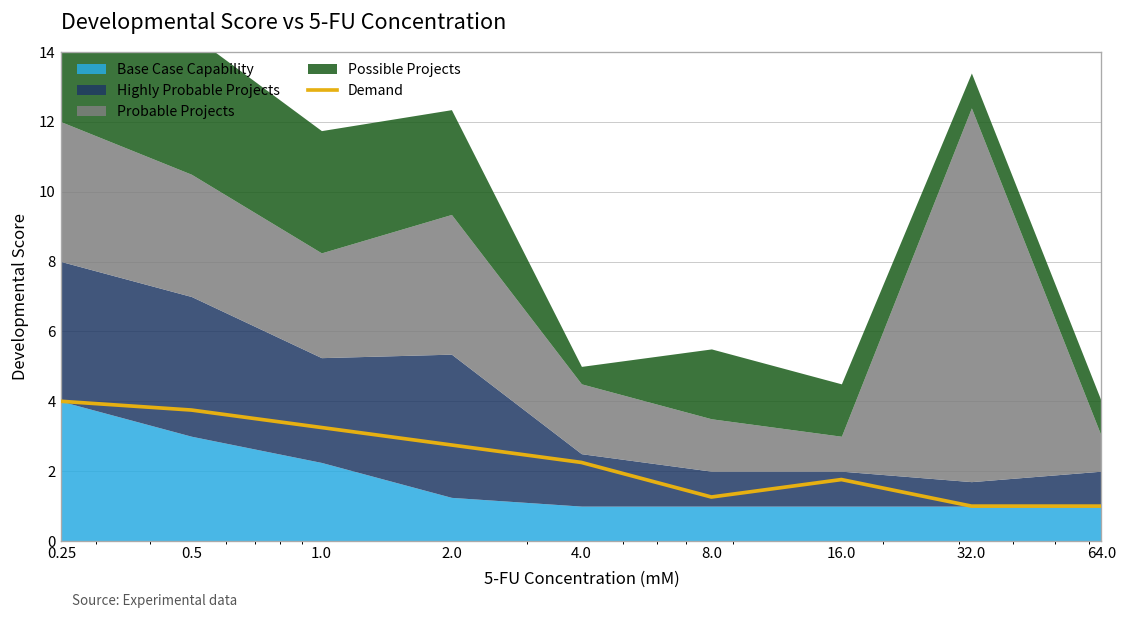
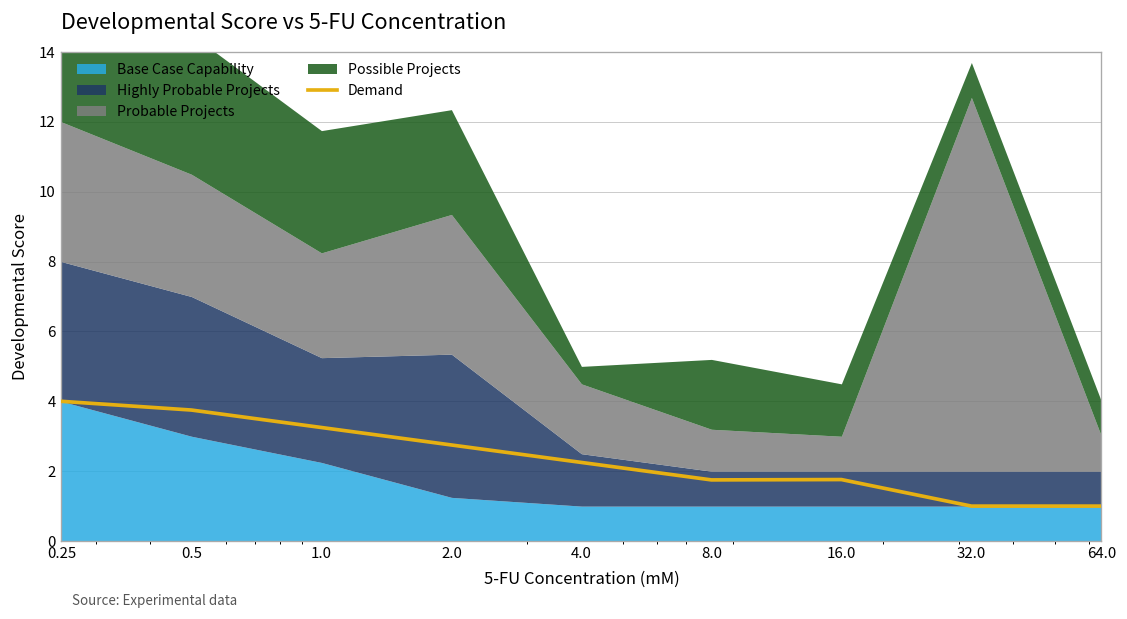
Demand, 8.0: 1.3 -> 1.8
Probable Projects, 8.0: 1.5 -> 1.2
Highly Probable Projects, 32.0: 0.7 -> 1.0
